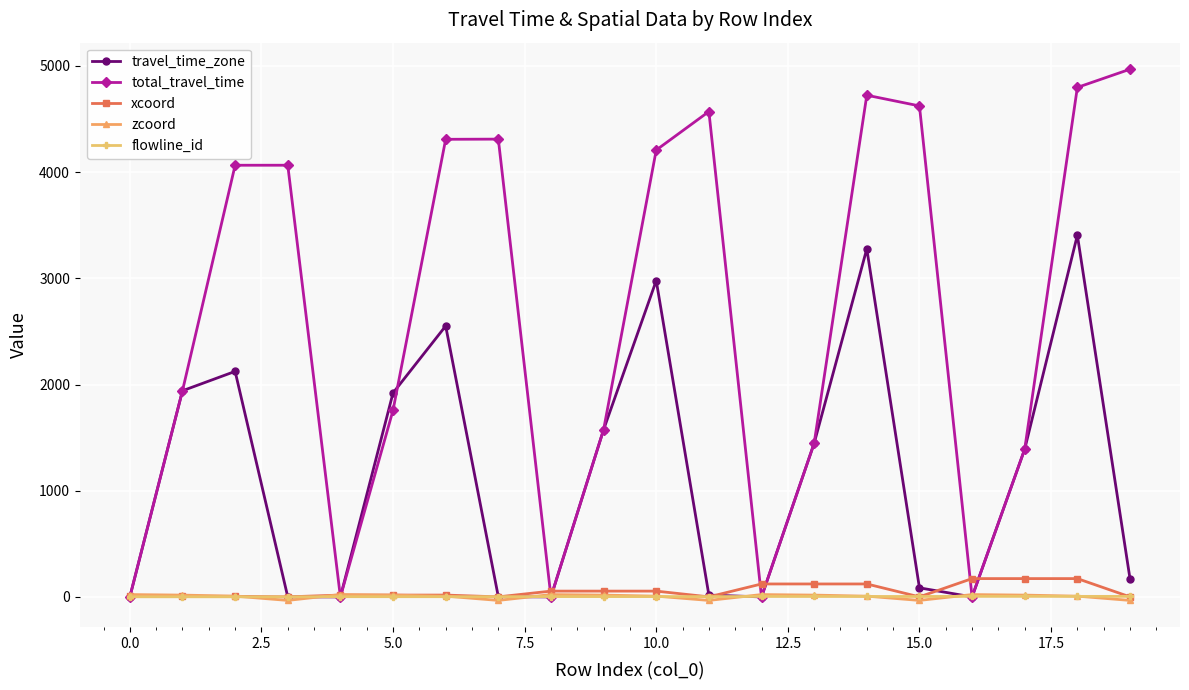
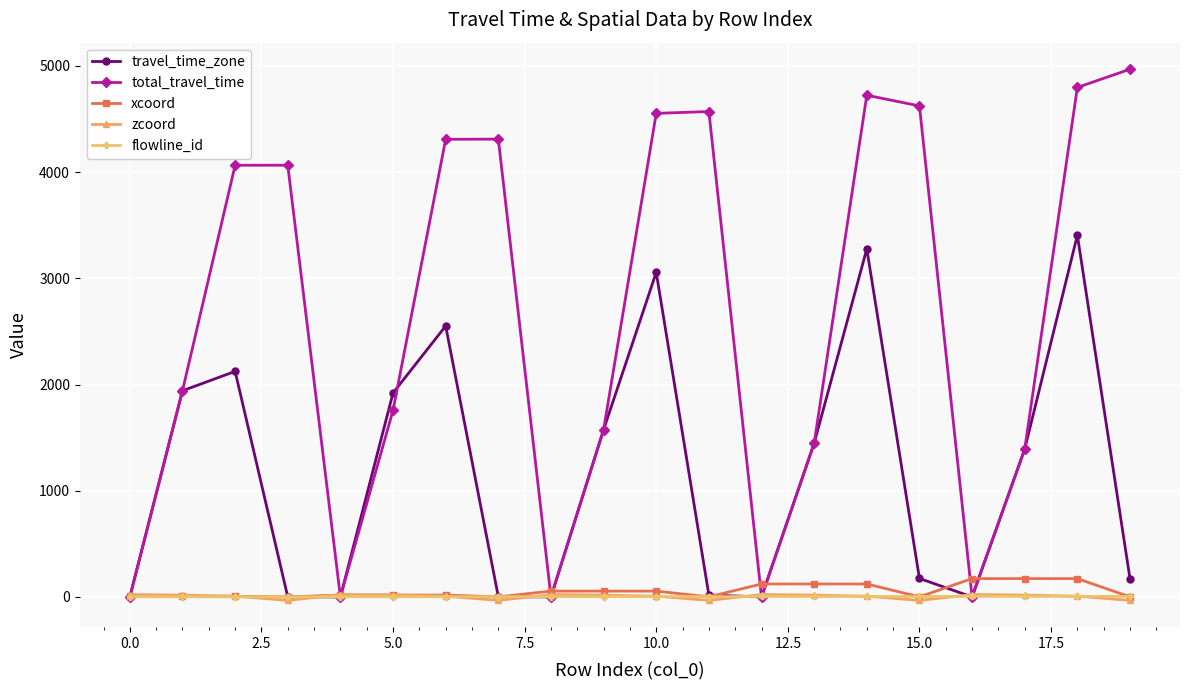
travel_time_zone, 10.0: 2980 -> 3060
total_travel_time, 10.0: 4210 -> 4550
travel_time_zone, 15.0: 90 -> 170
